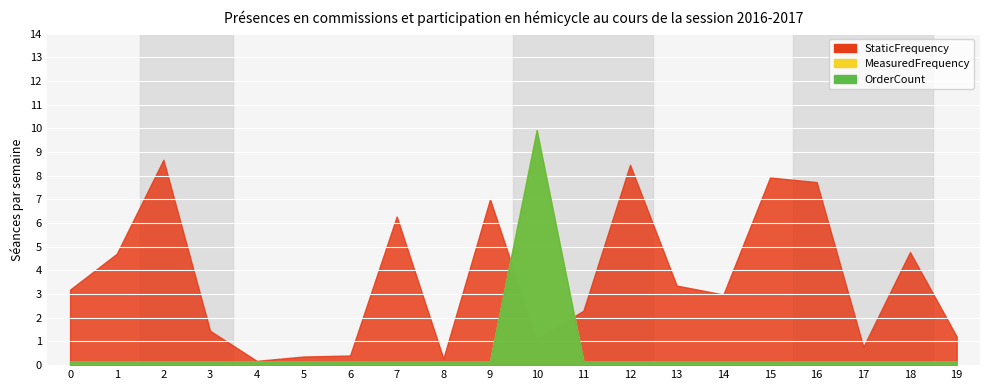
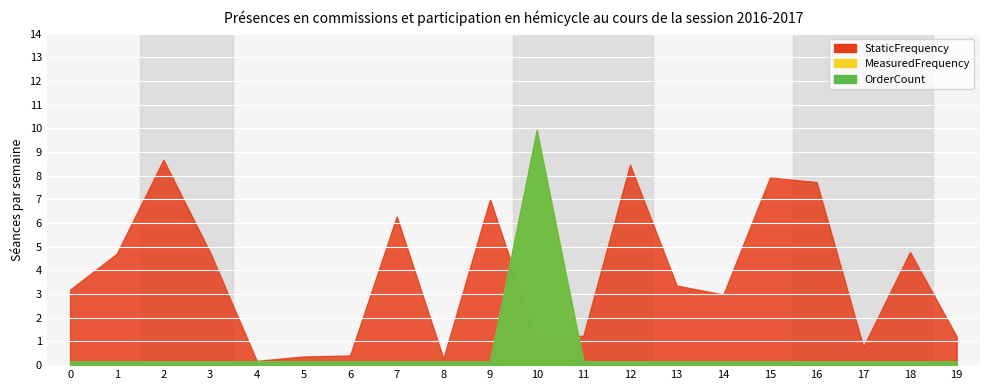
StaticFrequency, 3: 1.5 -> 4.8
StaticFrequency, 11: 2.3 -> 1.2
